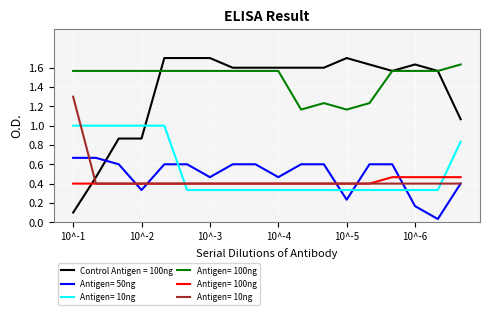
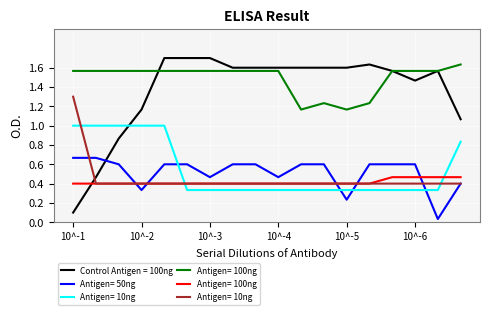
Control Antigen = 100ng, 10^-2: 0.9 -> 1.2
Control Antigen = 100ng, 10^-5: 1.7 -> 1.6
Control Antigen = 100ng, 10^-6: 1.6 -> 1.5
Antigen= 50ng, 10^-6: 0.2 -> 0.6
